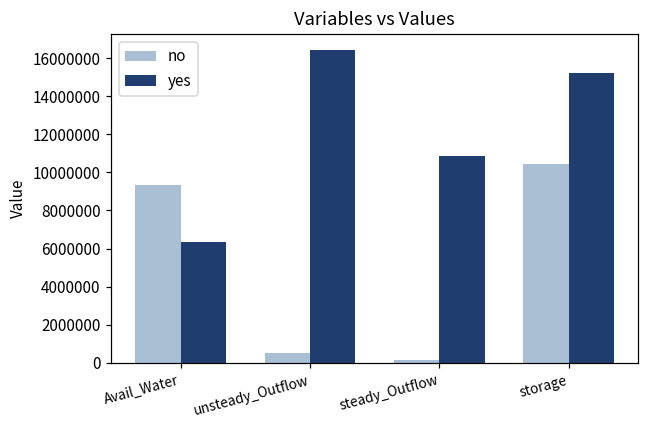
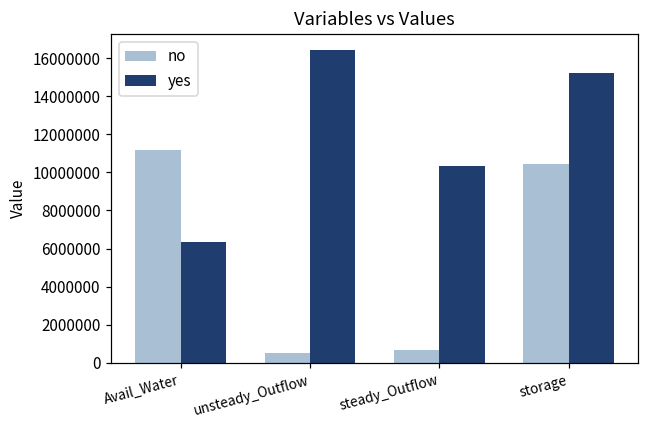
no, Avail_Water: 9300000 -> 11200000
no, steady_Outflow: 200000 -> 700000
yes, steady_Outflow: 10900000 -> 10300000
